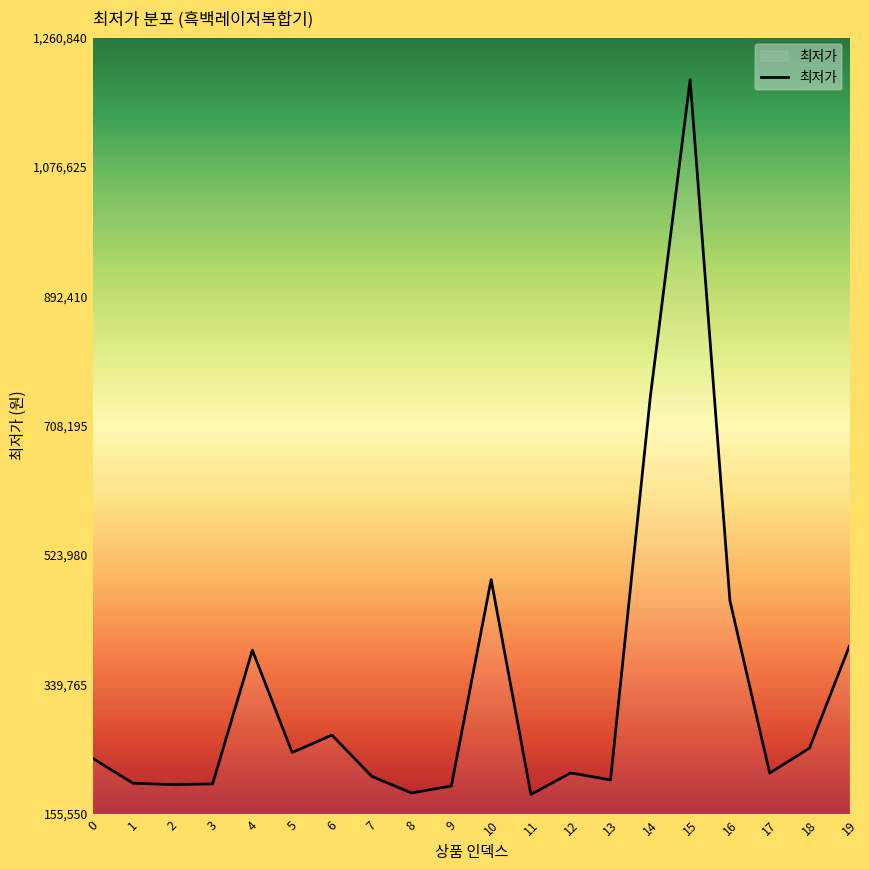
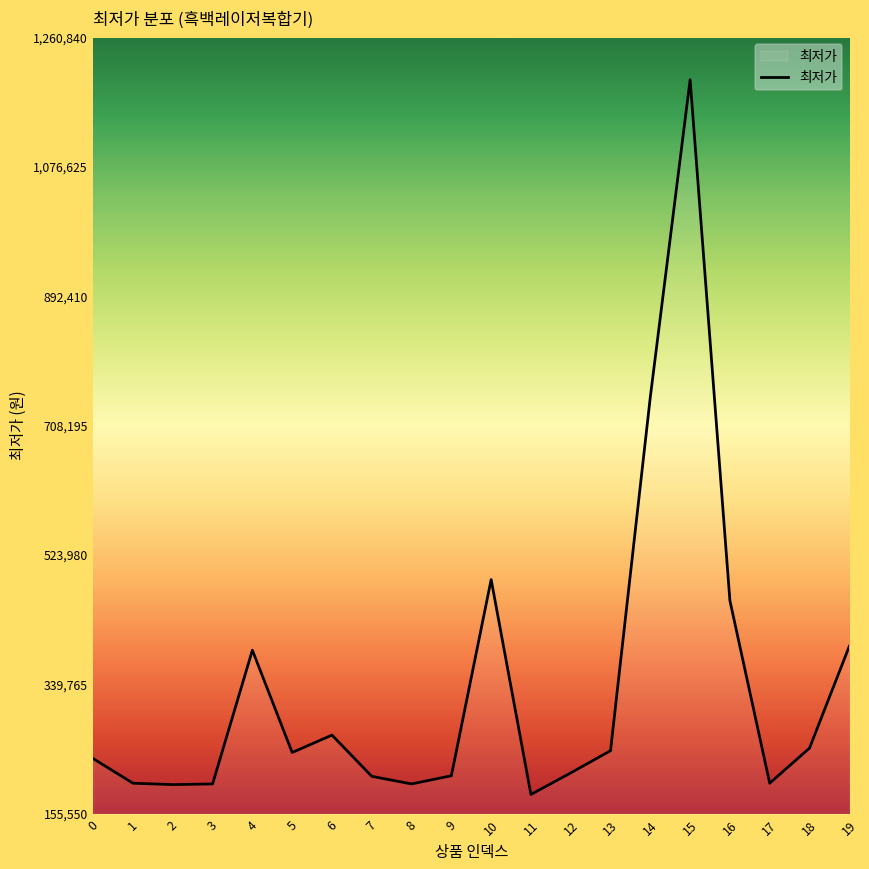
8: 190,000 -> 200,000
9: 200,000 -> 210,000
13: 200,000 -> 250,000
17: 210,000 -> 200,000
